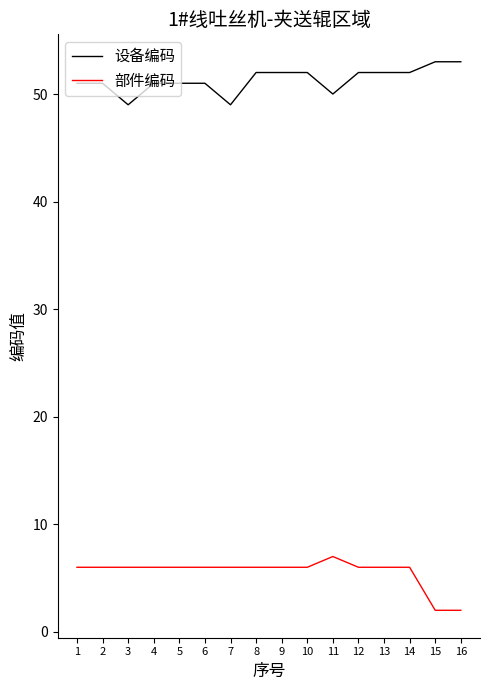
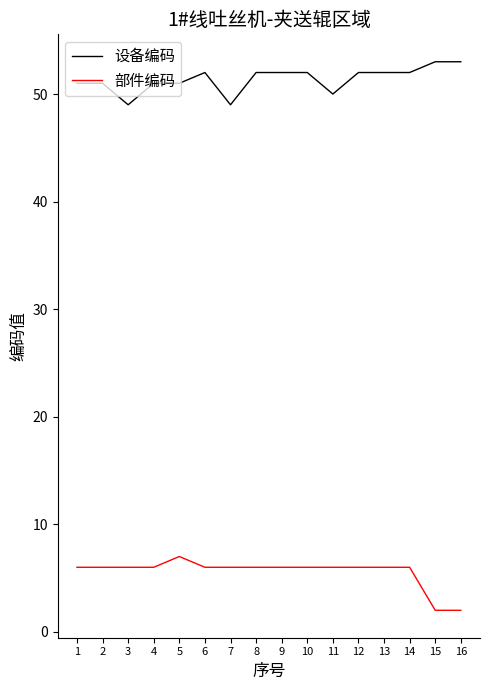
部件编码, 5: 6 -> 7
设备编码, 6: 51 -> 52
部件编码, 11: 7 -> 6
